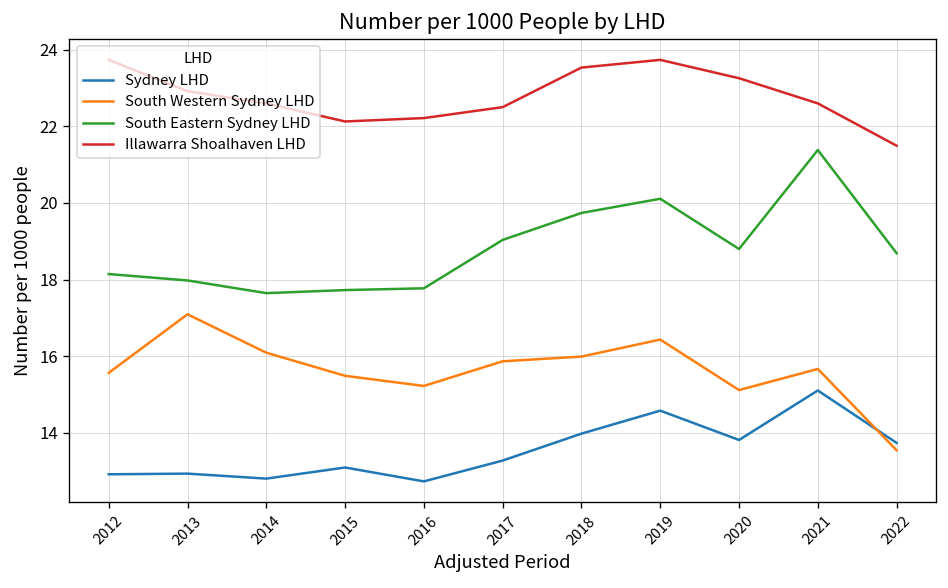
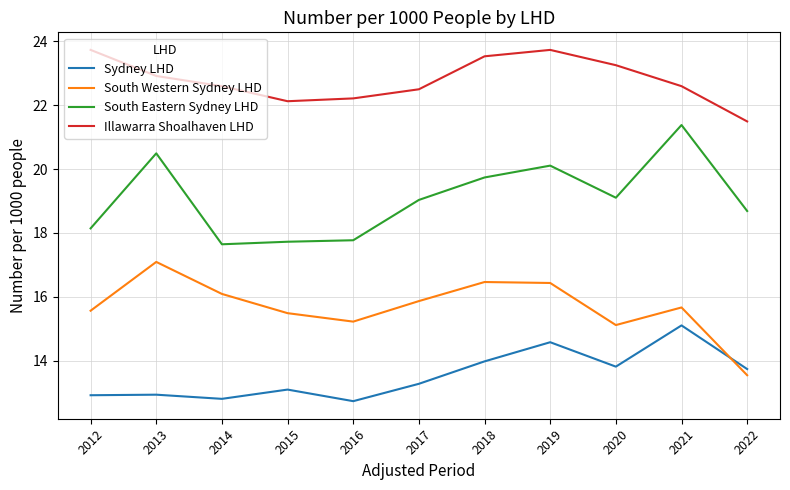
South Eastern Sydney LHD, 2013: 18.0 -> 20.5
South Western Sydney LHD, 2018: 16.0 -> 16.5
South Eastern Sydney LHD, 2020: 18.8 -> 19.1
